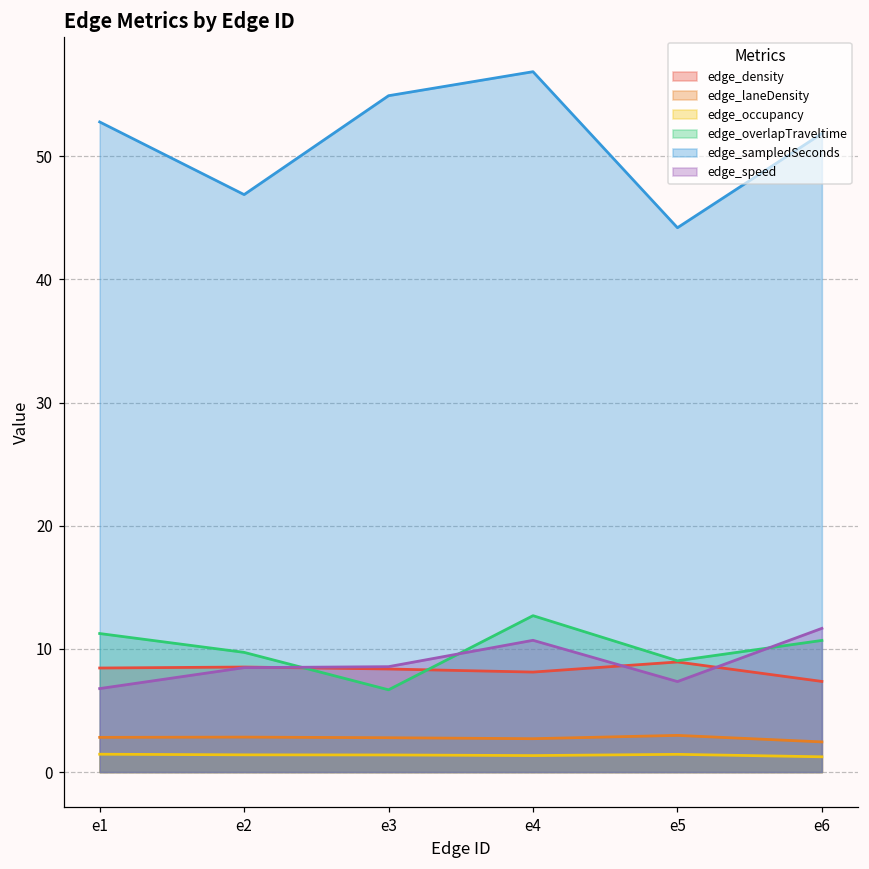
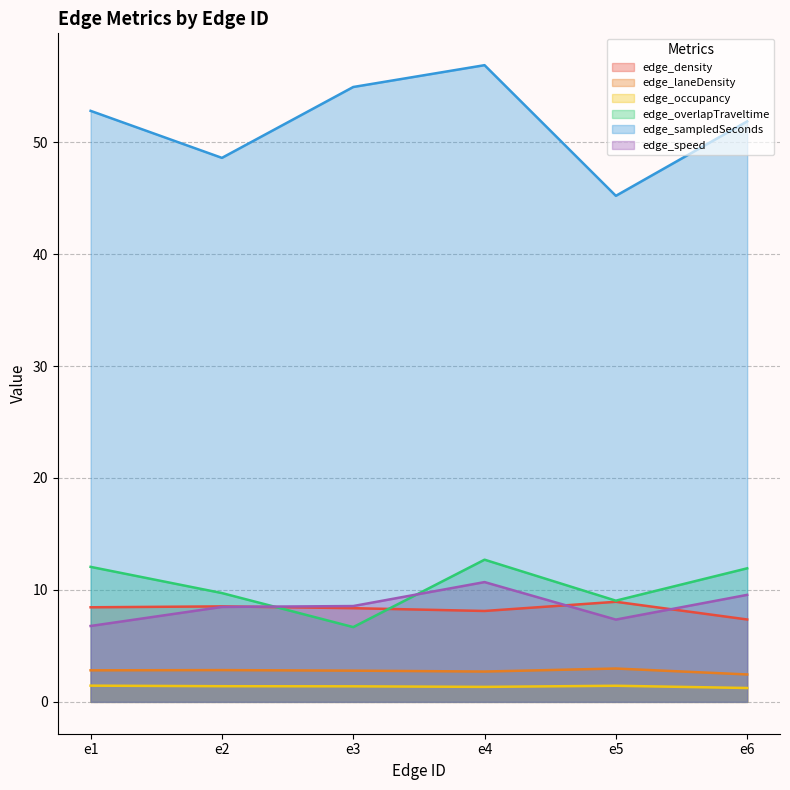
edge_overlapTraveltime, e1: 11.3 -> 12.1
edge_sampledSeconds, e2: 46.9 -> 48.6
edge_sampledSeconds, e5: 44.2 -> 45.2
edge_overlapTraveltime, e6: 10.7 -> 11.9
edge_speed, e6: 11.7 -> 9.6
